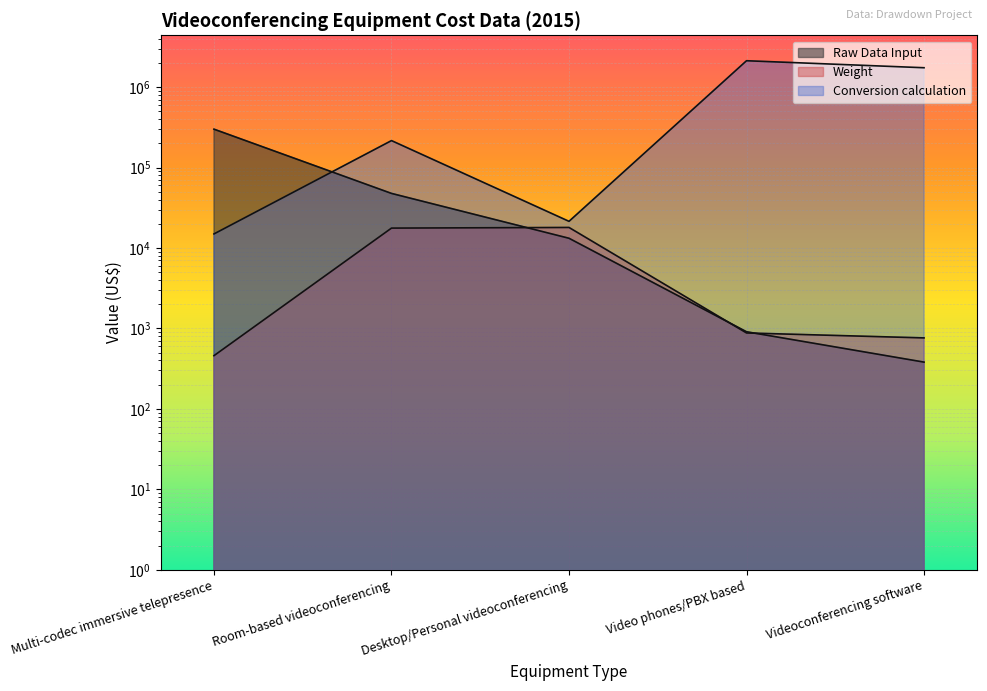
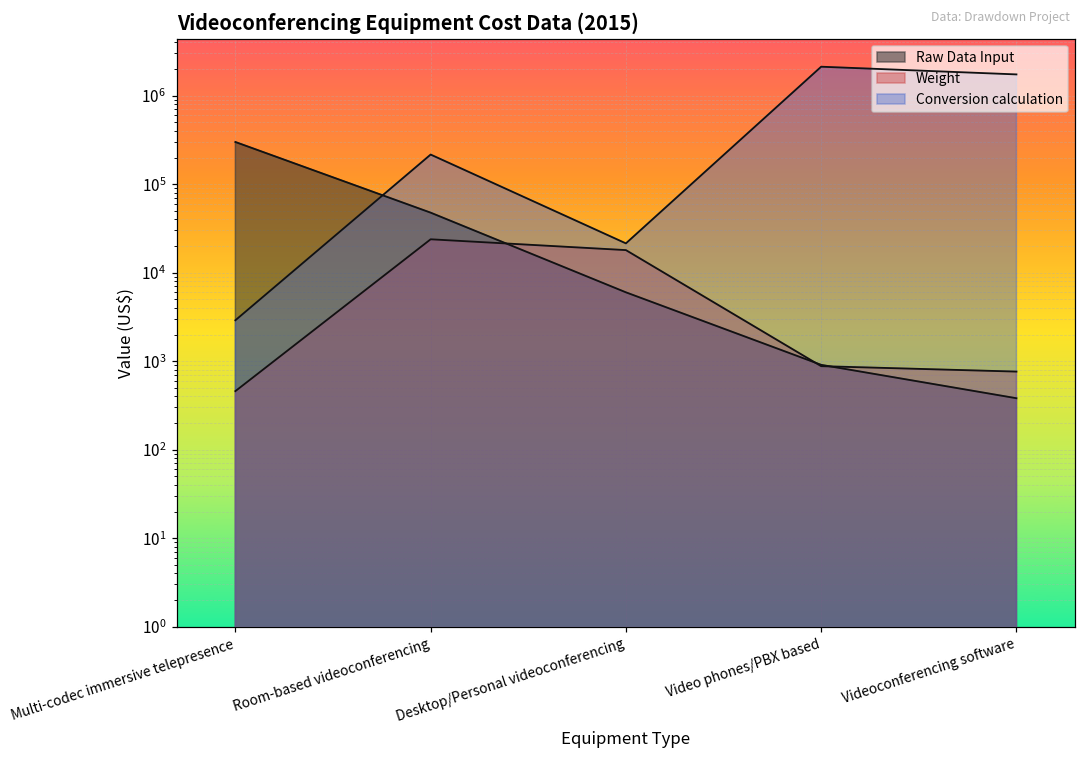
Conversion calculation, Multi-codec immersive telepresence: 15000 -> 2900
Weight, Room-based videoconferencing: 18000 -> 24000
Raw Data Input, Desktop/Personal videoconferencing: 13000 -> 6000
